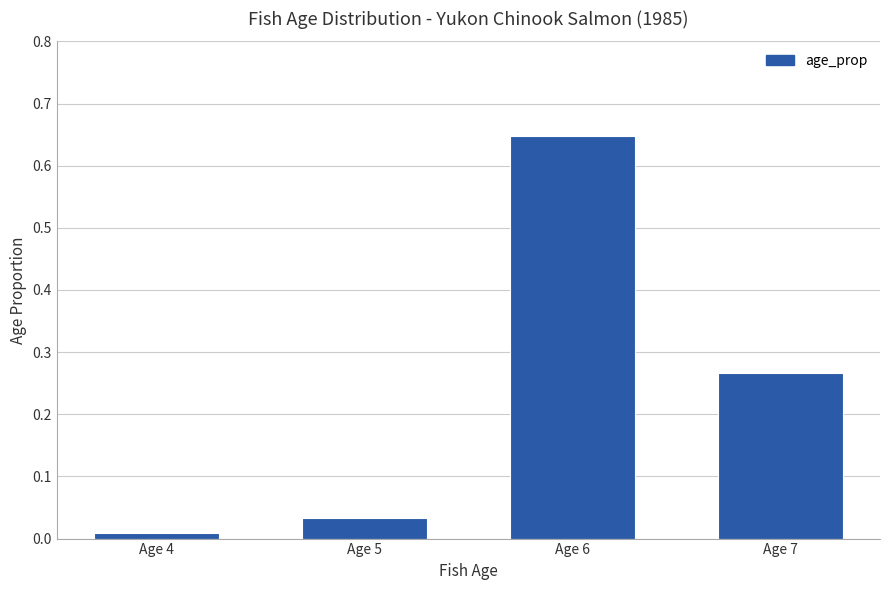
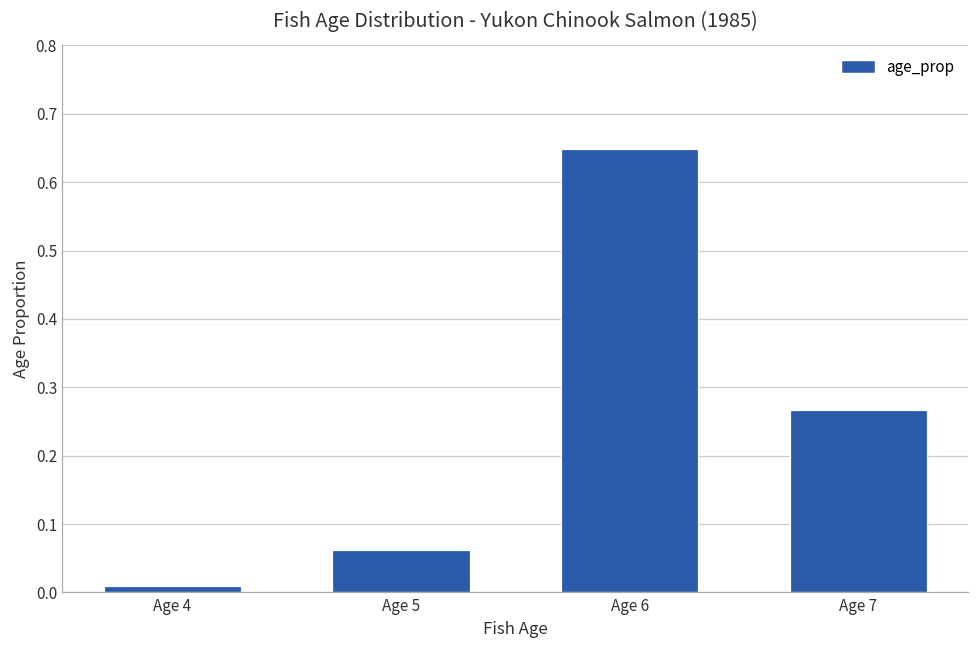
Age 5: 0.03 -> 0.06
